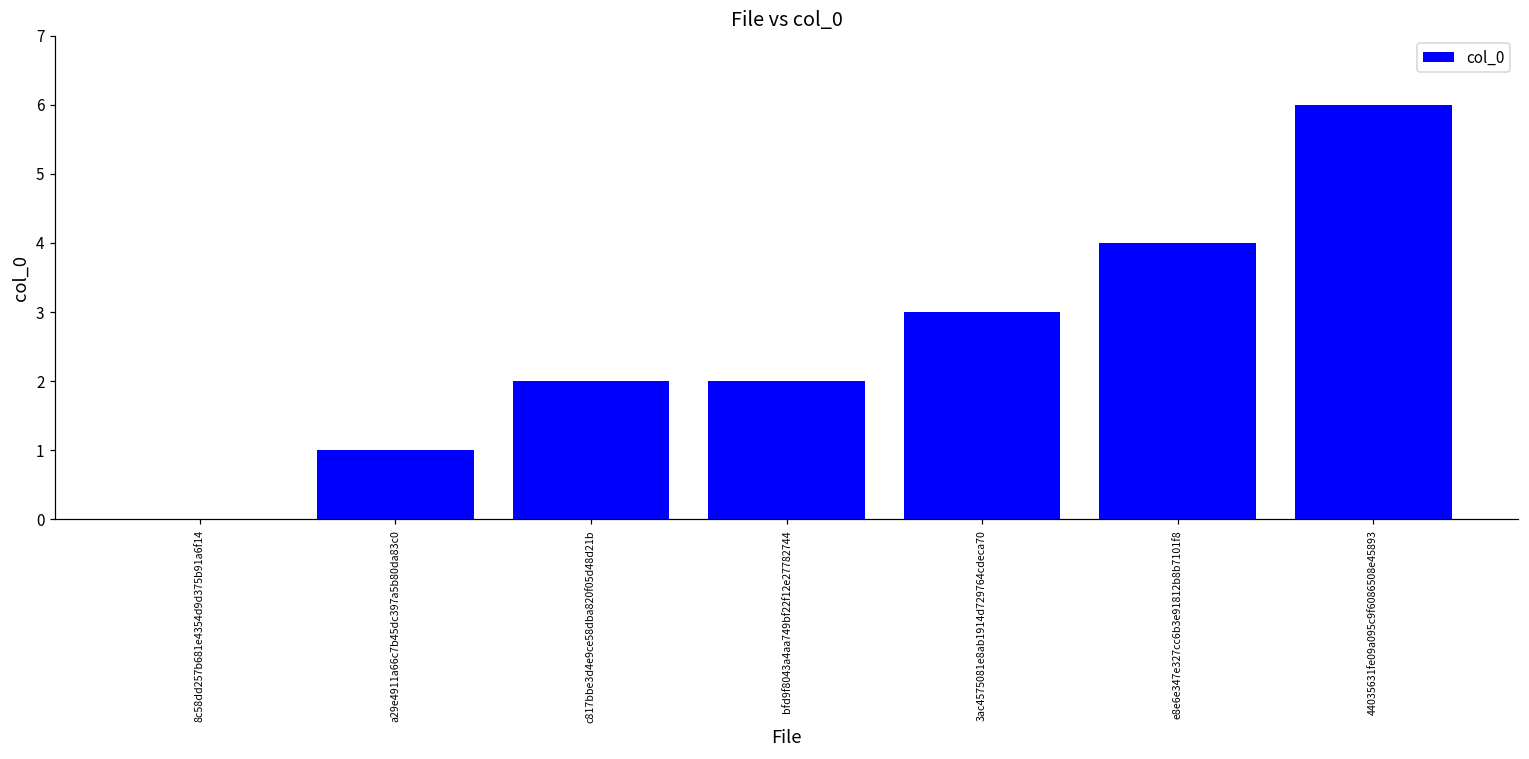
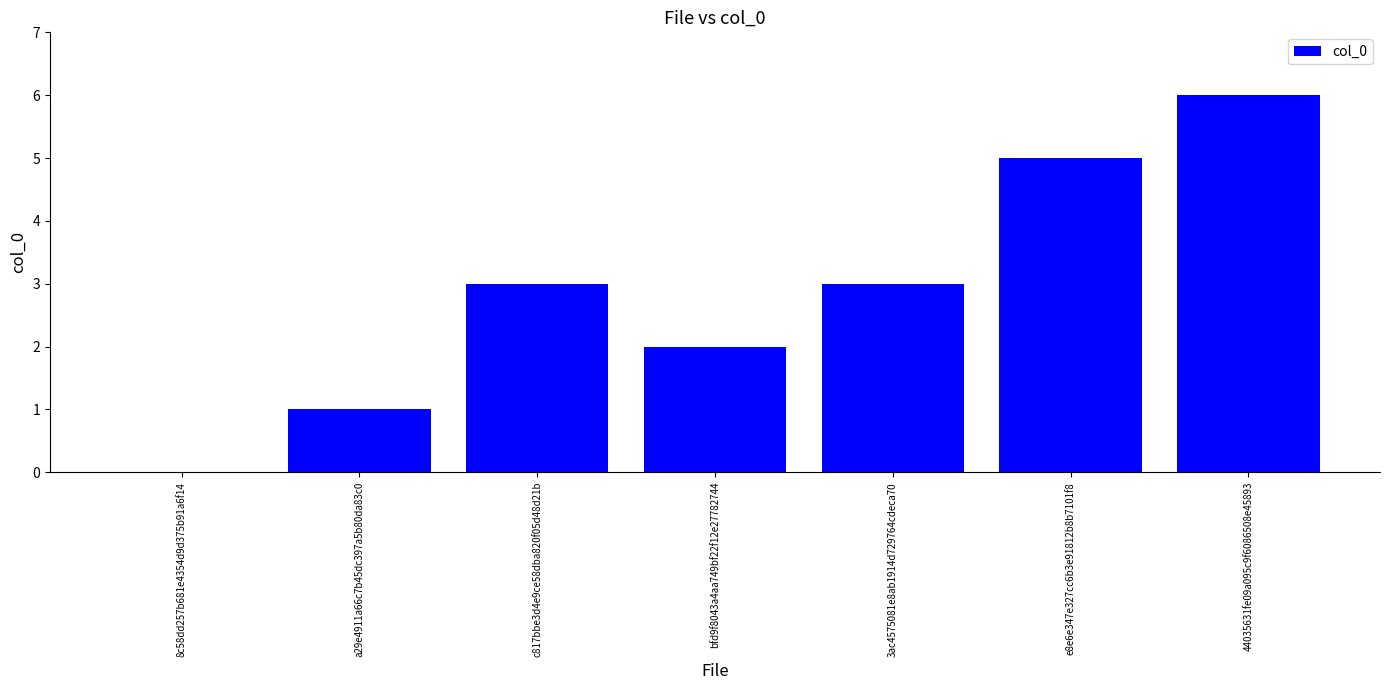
c817bbe3d4e9ce58dba820f05d48d21b: 2 -> 3
e8e6e347e327cc6b3e91812b8b7101f8: 4 -> 5
